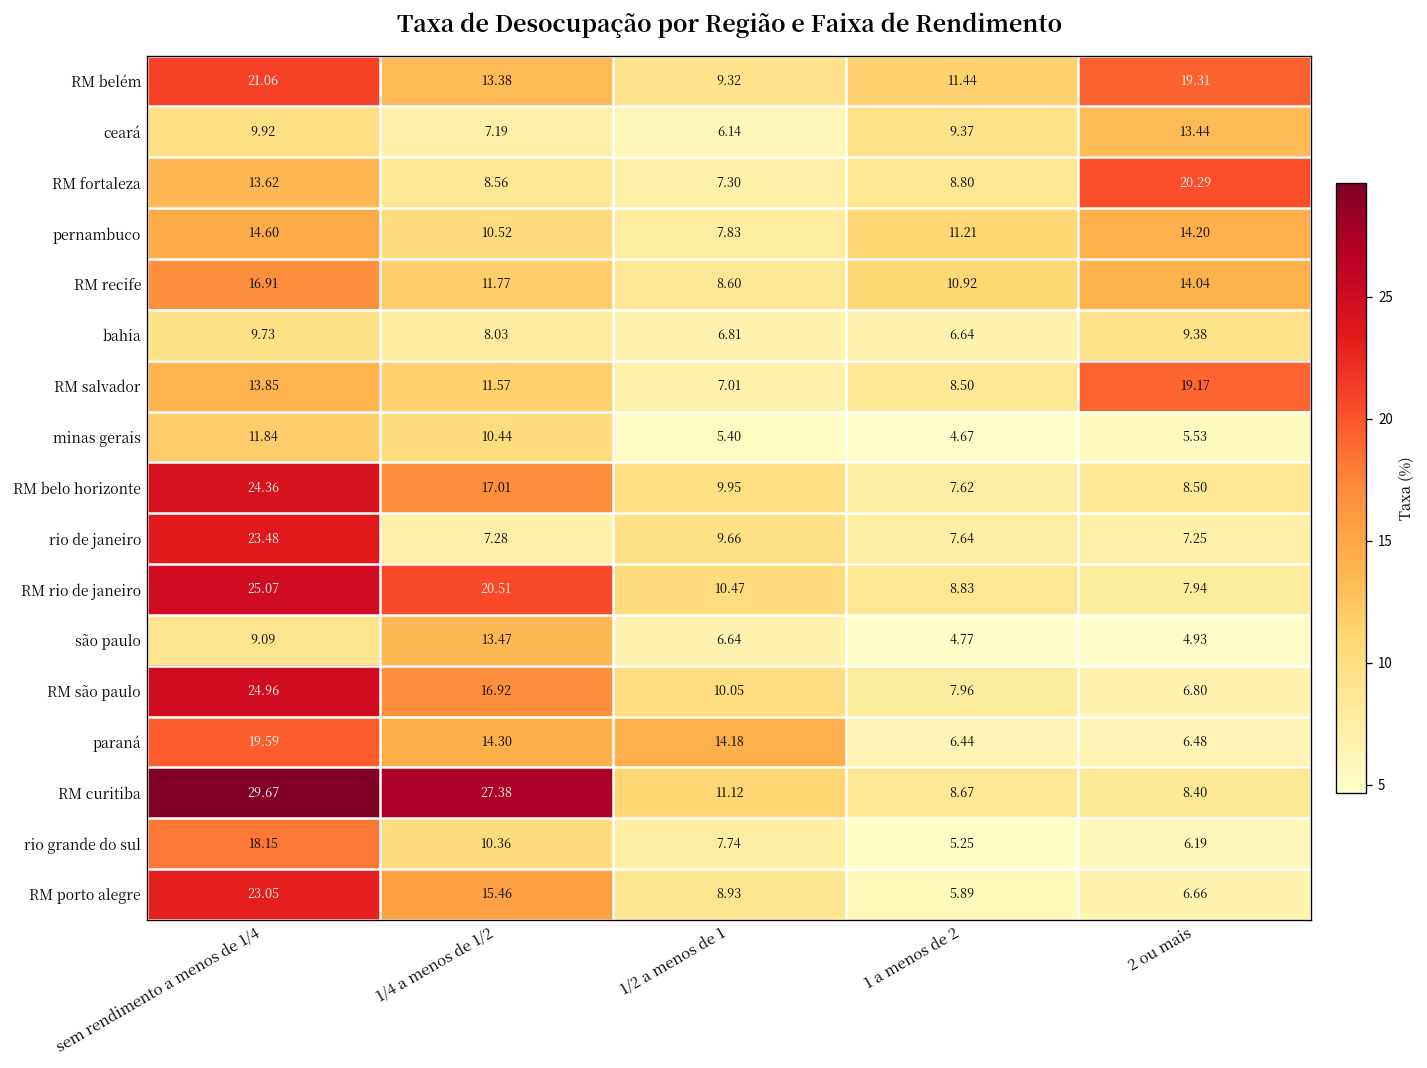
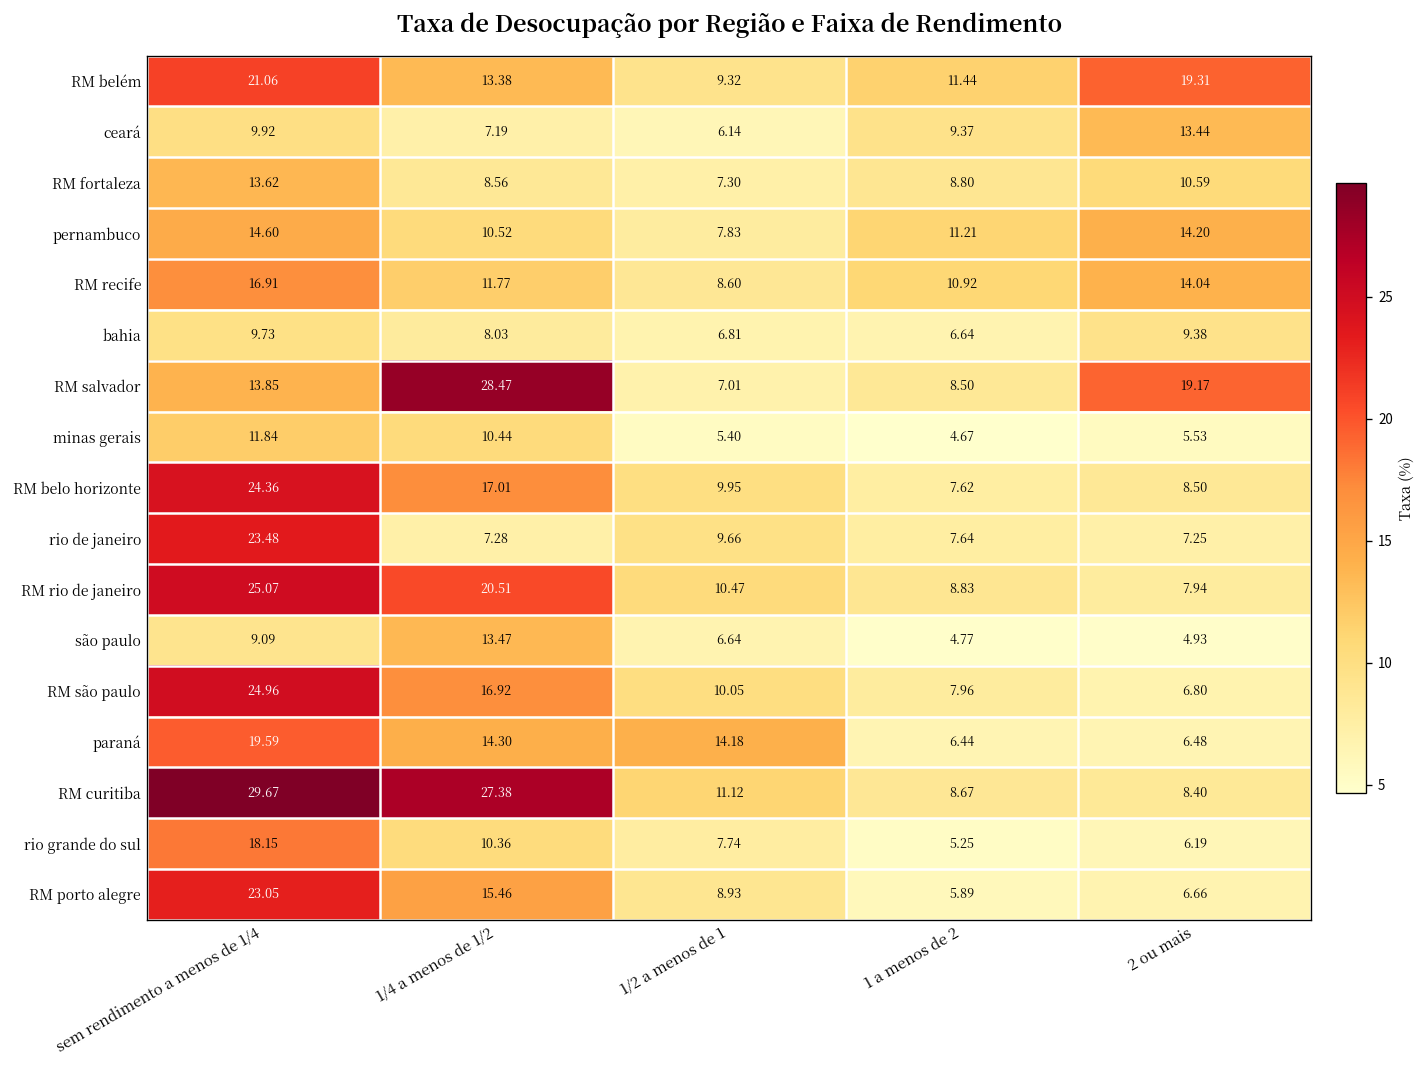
RM fortaleza, 2 ou mais: 20.29 -> 10.59
RM salvador, 1/4 a menos de 1/2: 11.57 -> 28.47
